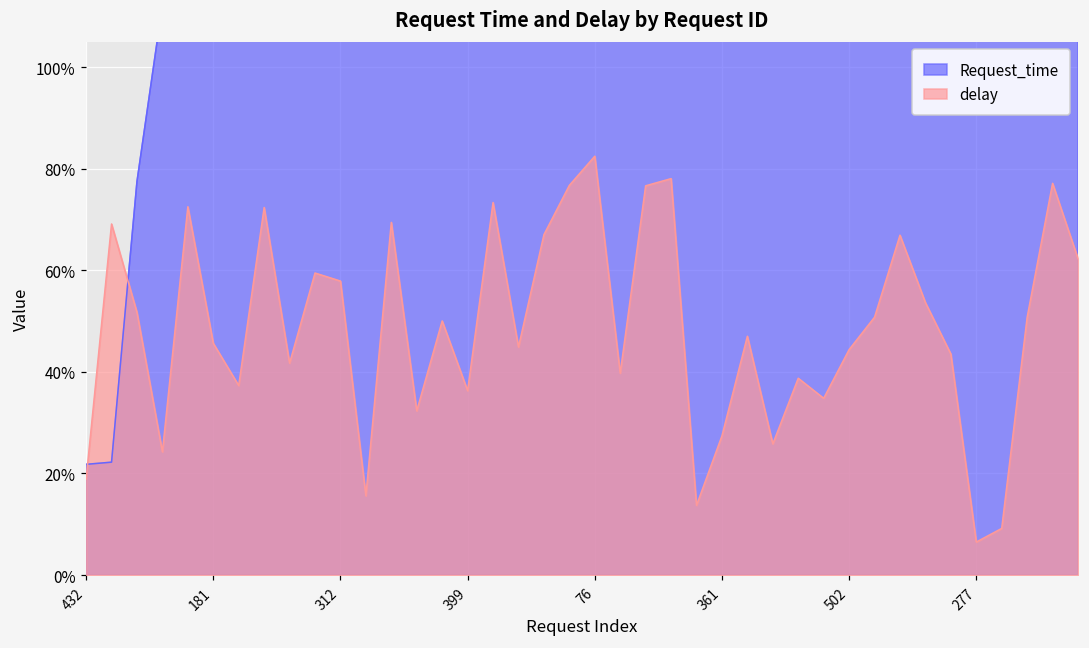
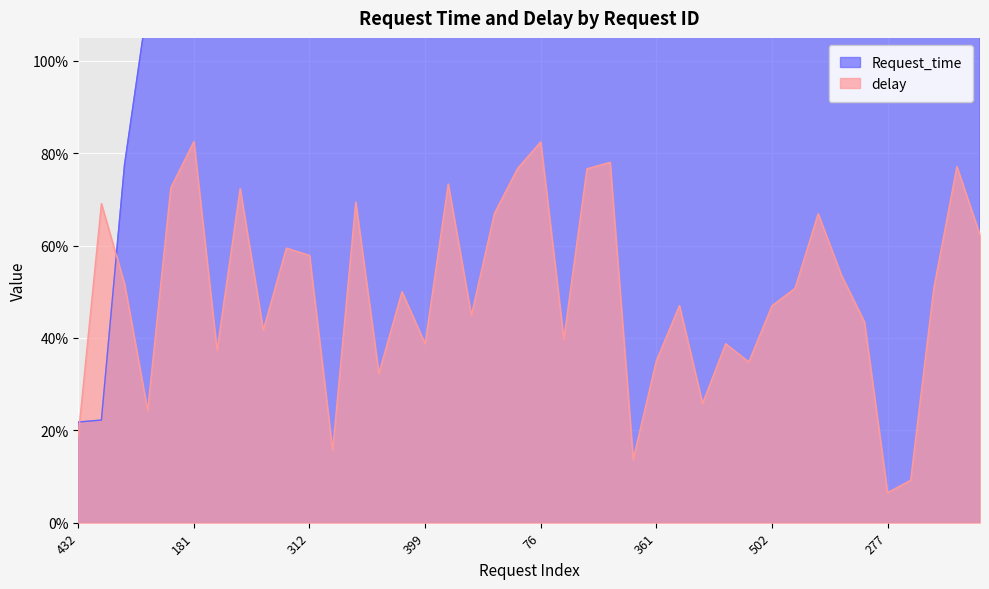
delay, 181: 46% -> 83%
delay, 399: 36% -> 39%
delay, 361: 27% -> 35%
delay, 502: 44% -> 47%
